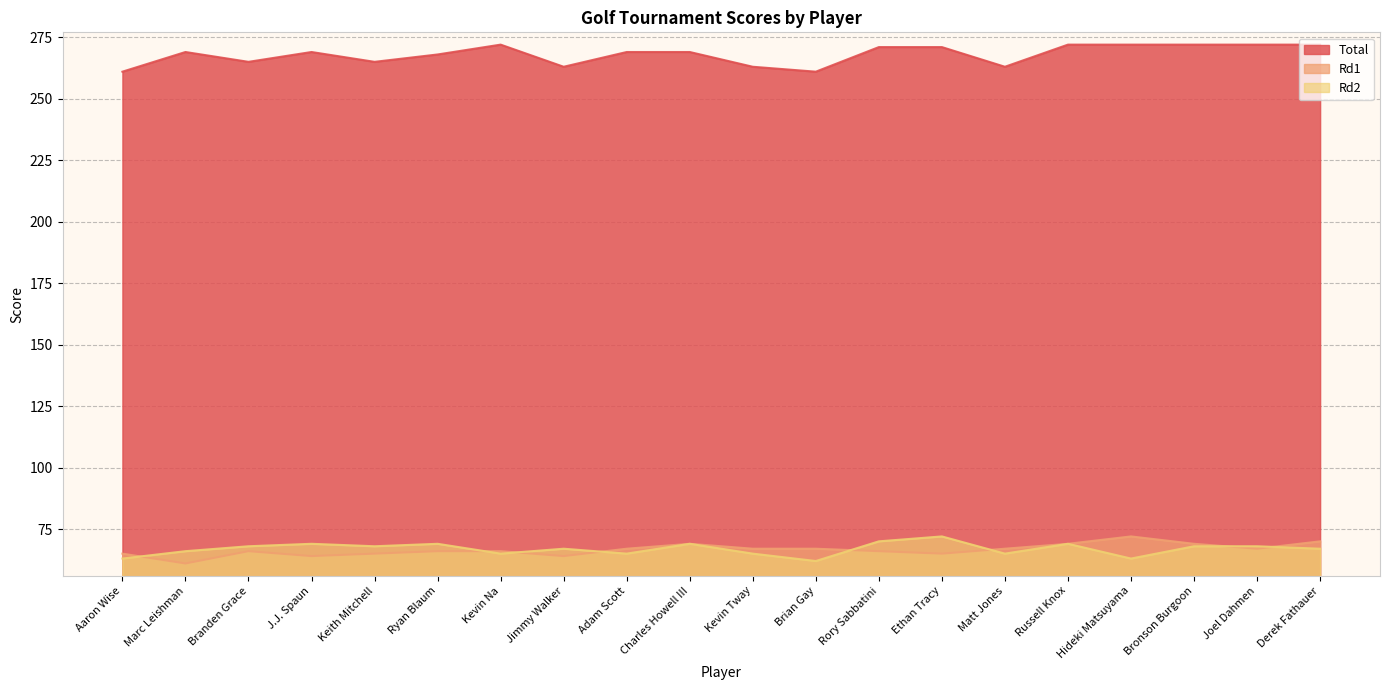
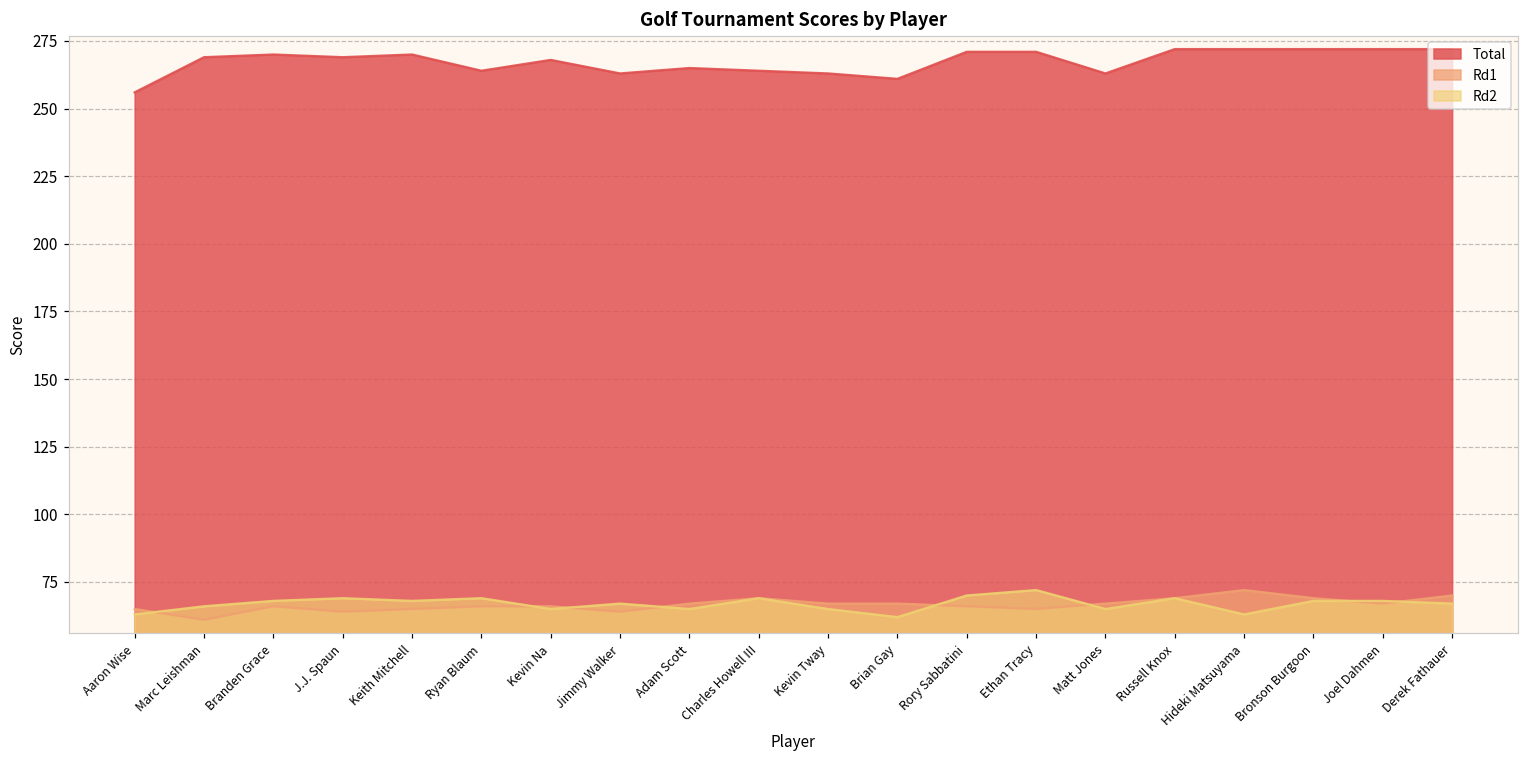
Total, Aaron Wise: 261 -> 256
Total, Branden Grace: 265 -> 270
Total, Keith Mitchell: 265 -> 270
Total, Ryan Blaum: 268 -> 264
Total, Kevin Na: 272 -> 268
Total, Adam Scott: 269 -> 265
Total, Charles Howell III: 269 -> 264
